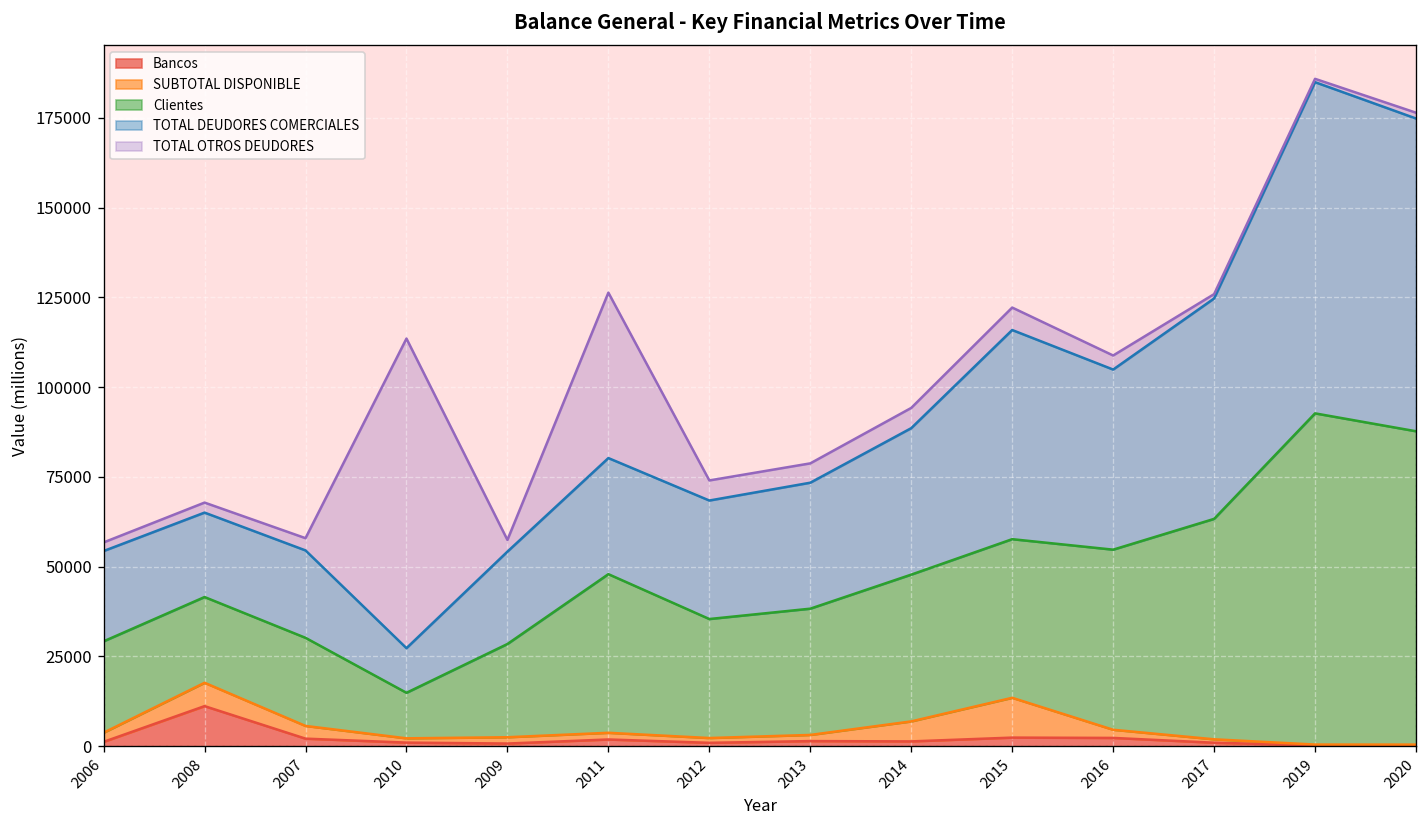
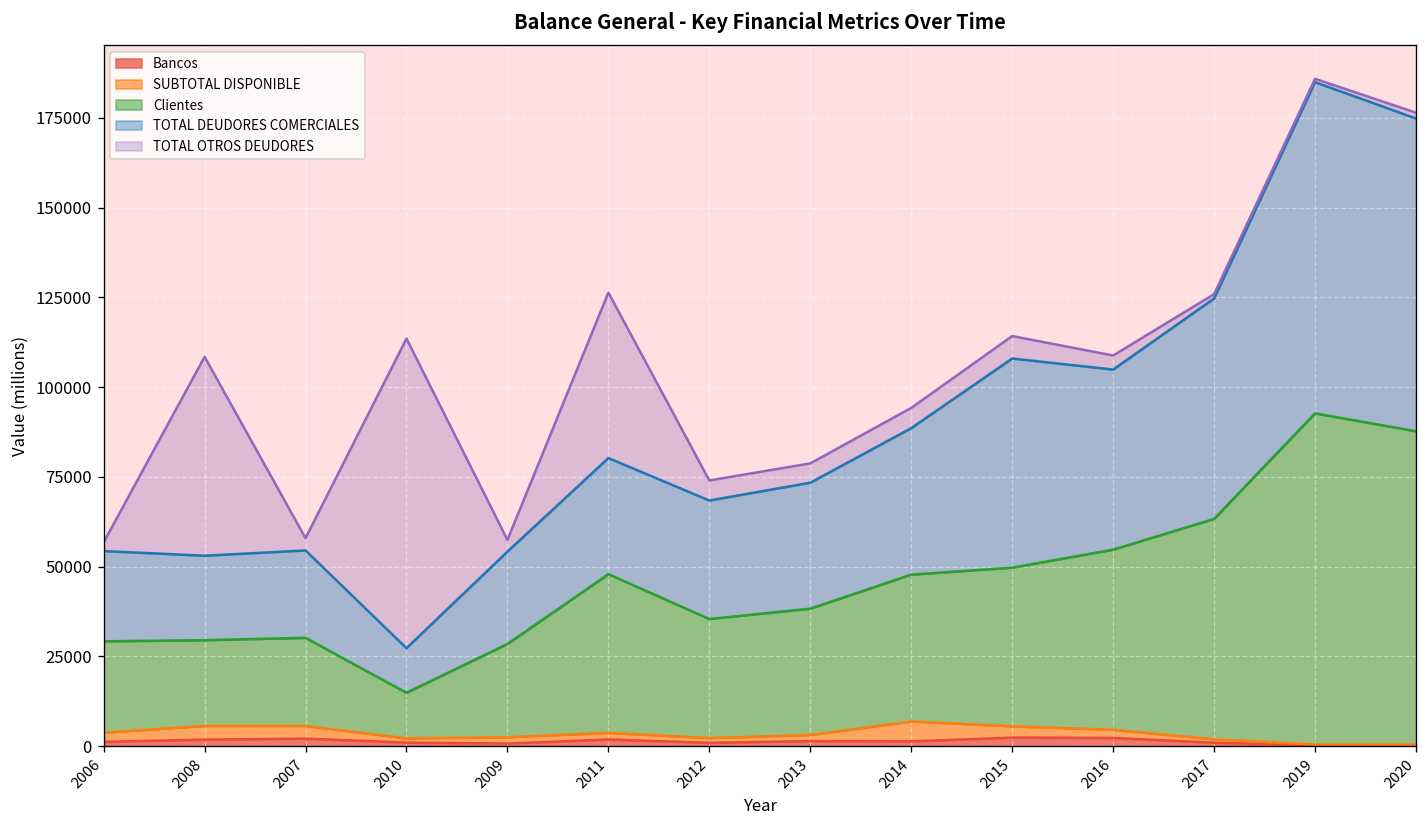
Bancos, 2008: 11000 -> 2000
SUBTOTAL DISPONIBLE, 2008: 7000 -> 4000
TOTAL OTROS DEUDORES, 2008: 3000 -> 55000
SUBTOTAL DISPONIBLE, 2015: 11000 -> 3000
